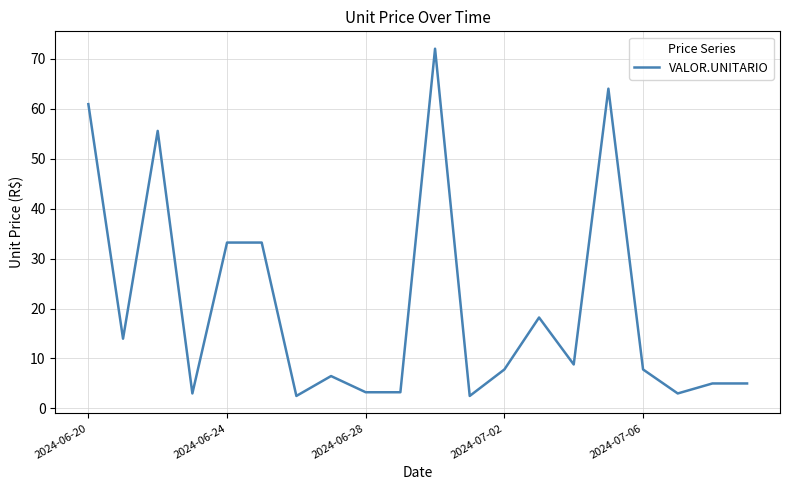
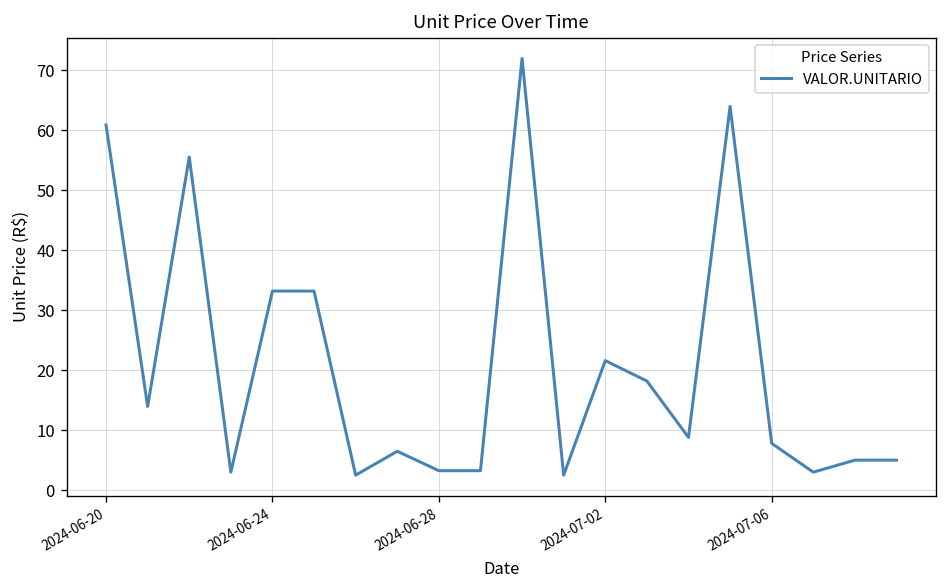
2024-07-02: 8 -> 22
